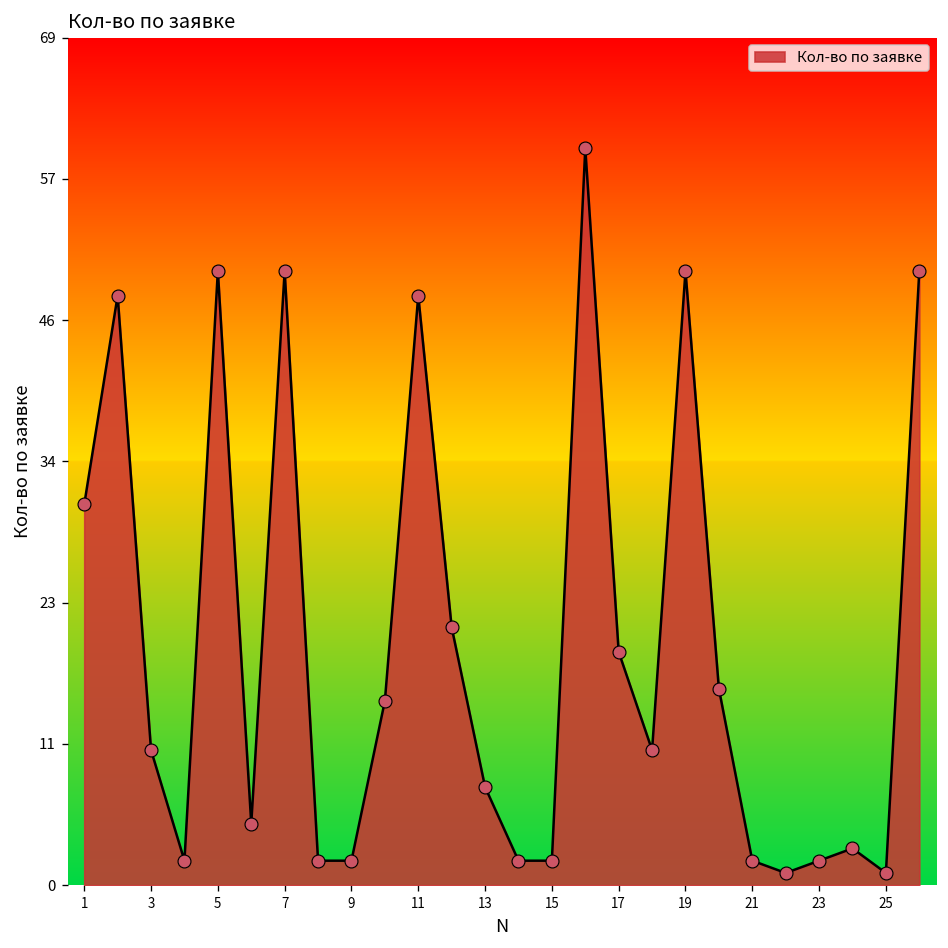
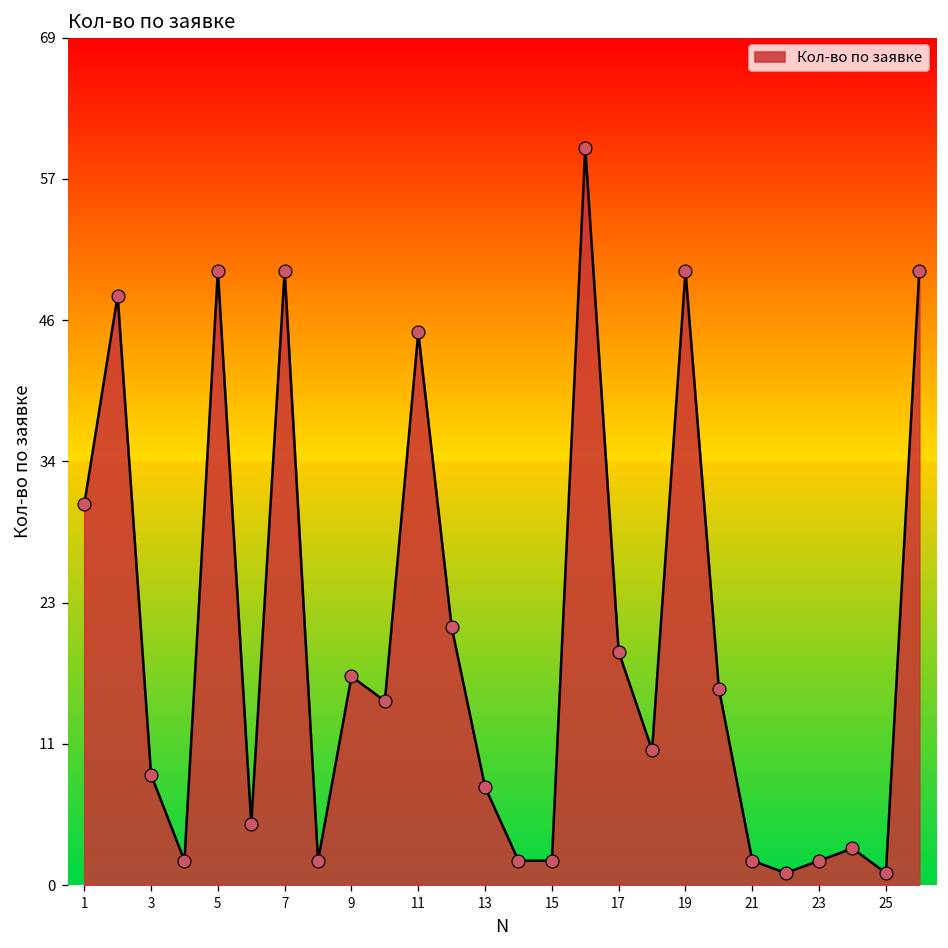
3: 11 -> 9
9: 2 -> 17
11: 48 -> 45
